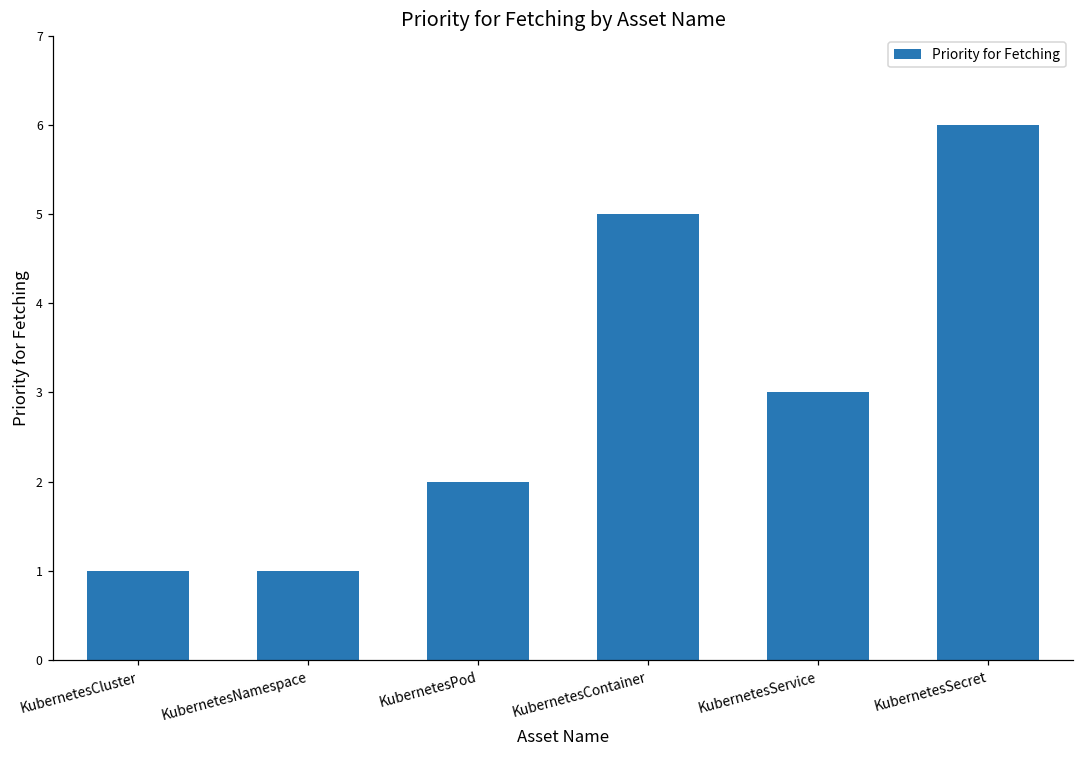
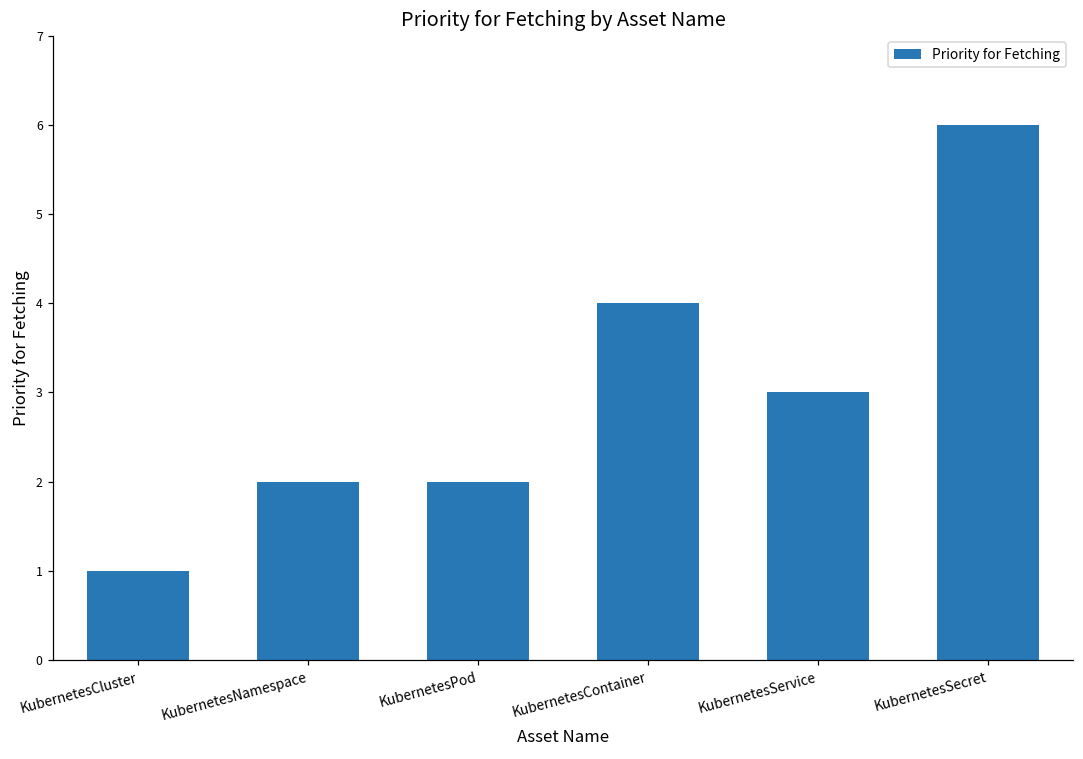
KubernetesNamespace: 1 -> 2
KubernetesContainer: 5 -> 4
